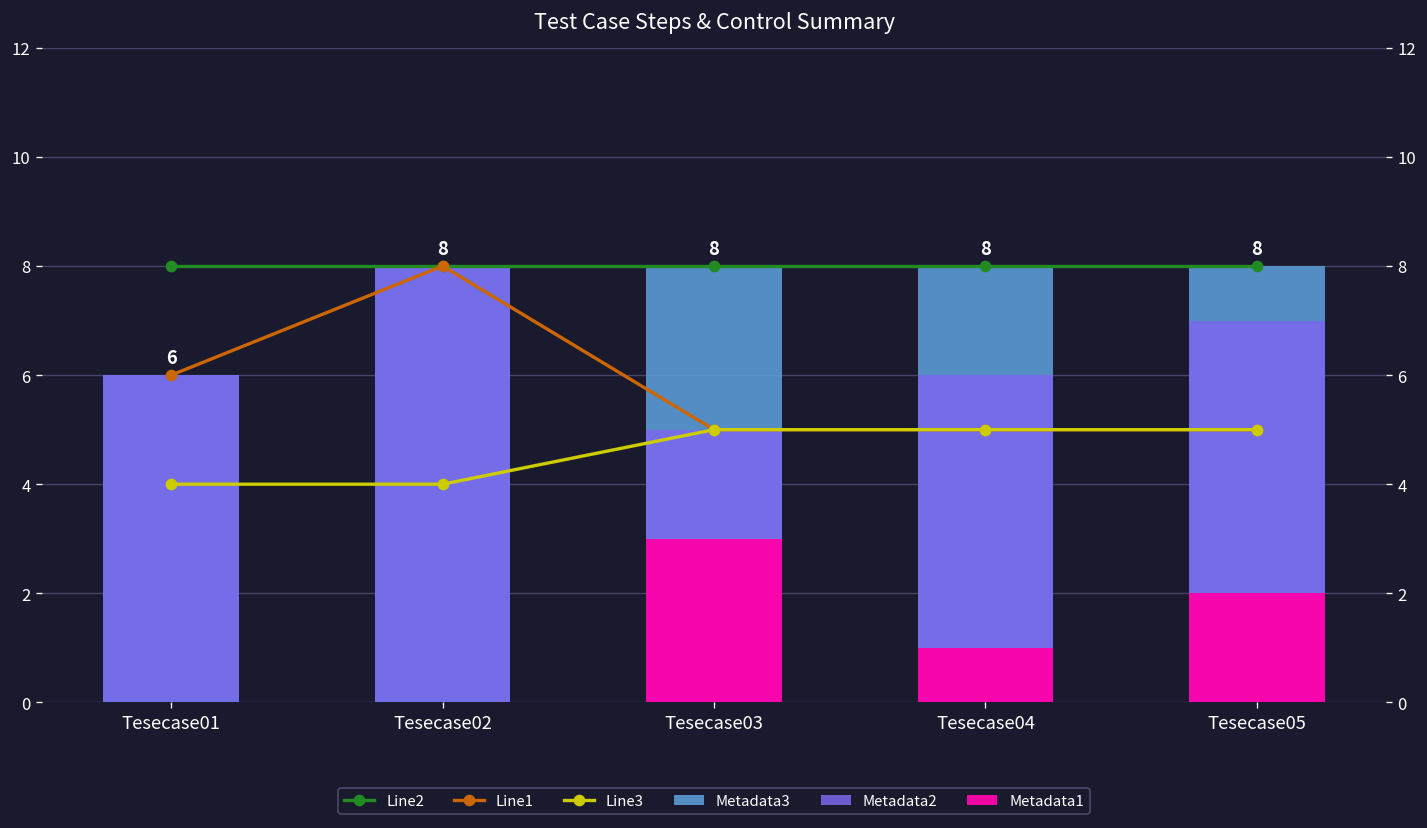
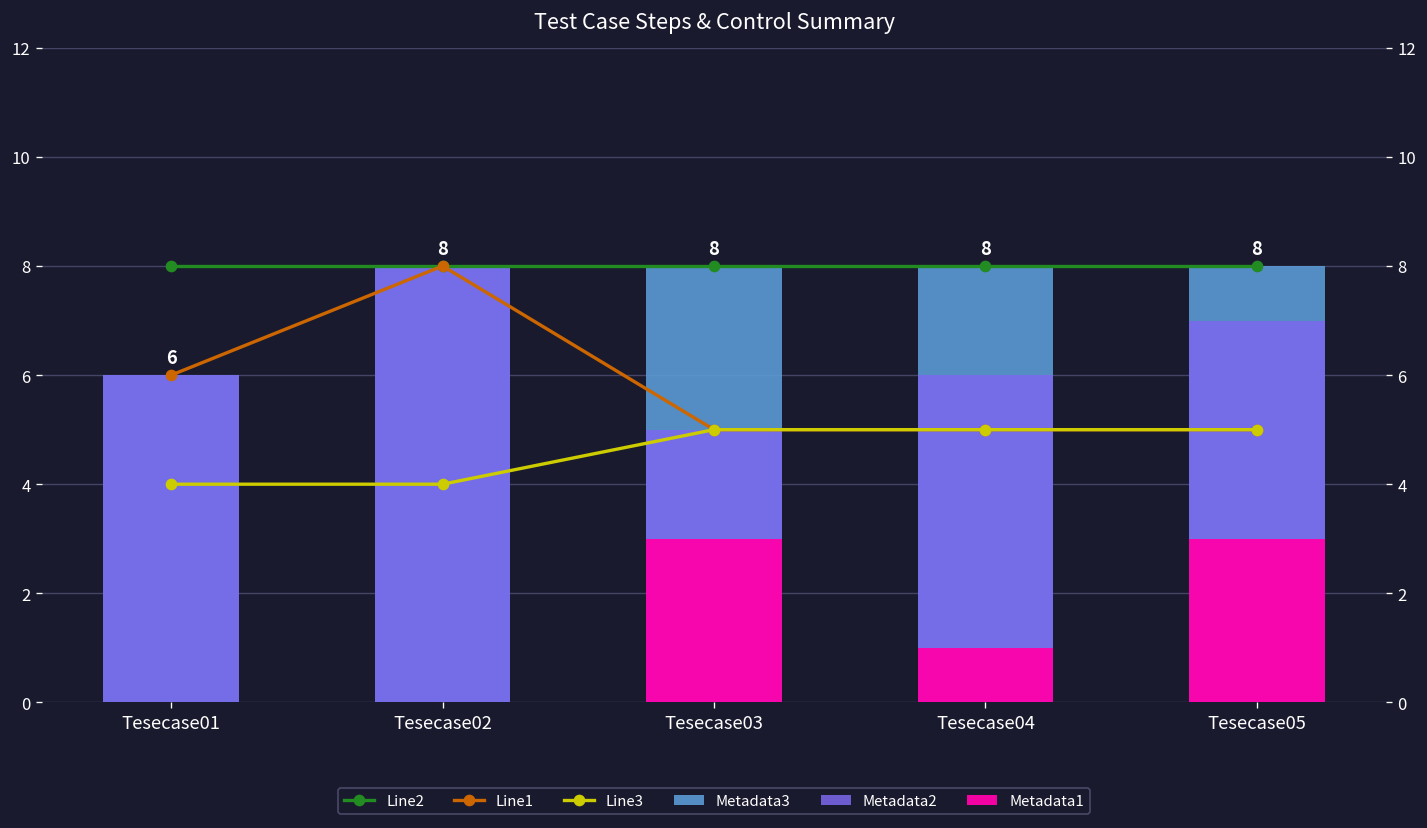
Metadata1, Tesecase05: 2 -> 3
